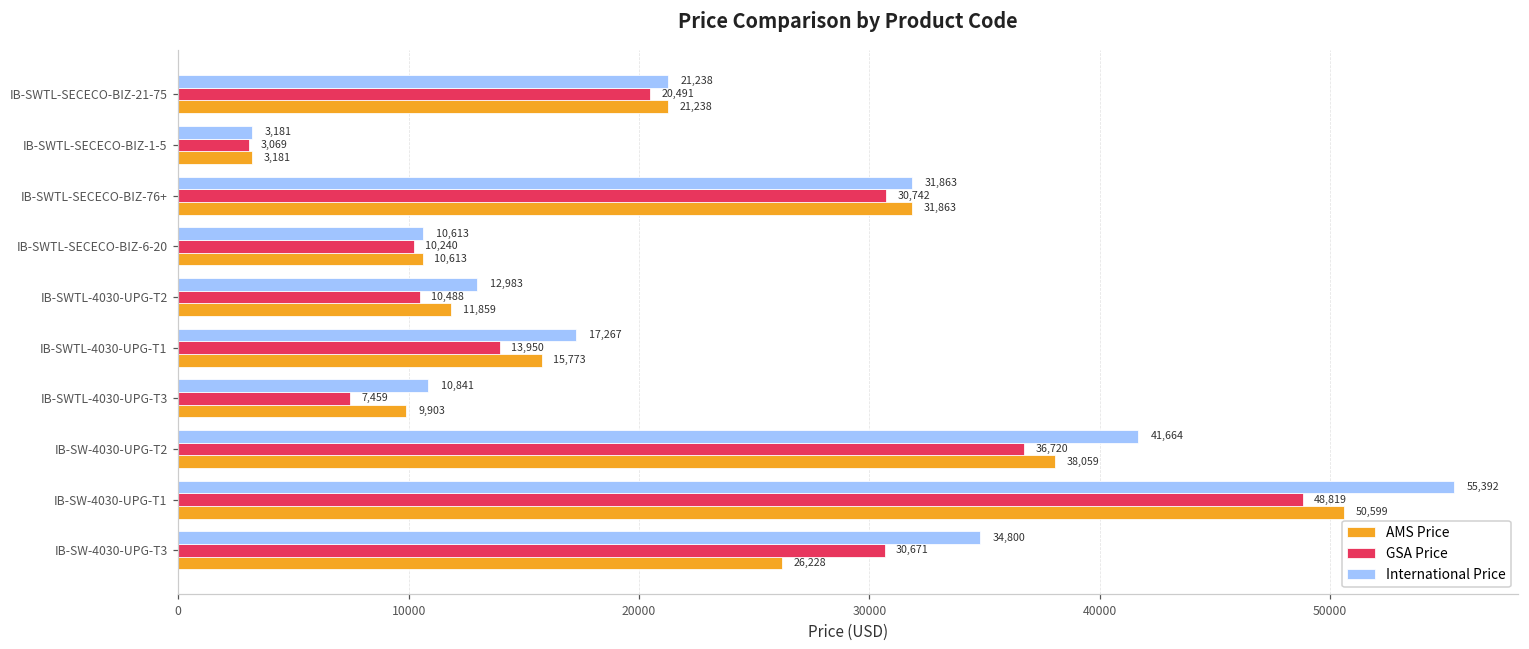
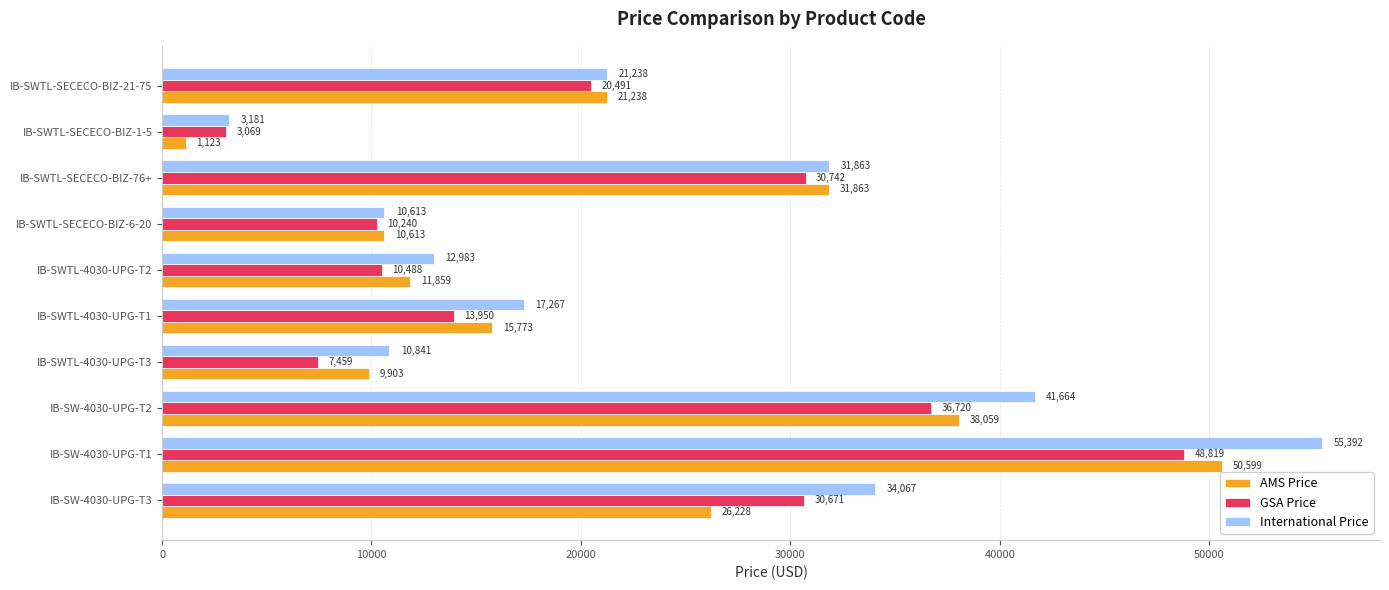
AMS Price, IB-SWTL-SECECO-BIZ-1-5: 3,181 -> 1,123
International Price, IB-SW-4030-UPG-T3: 34,800 -> 34,067
